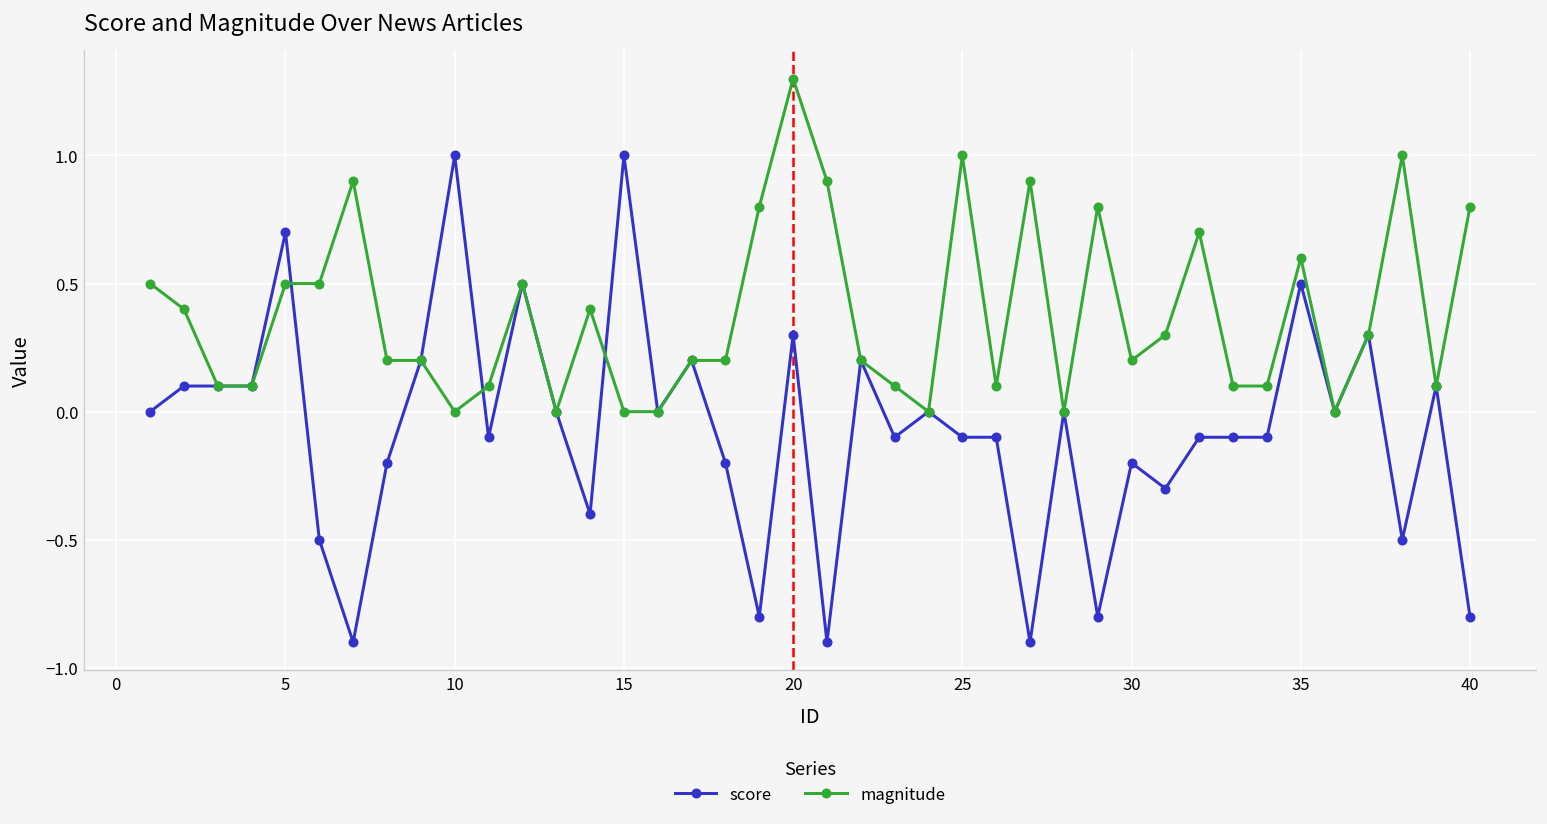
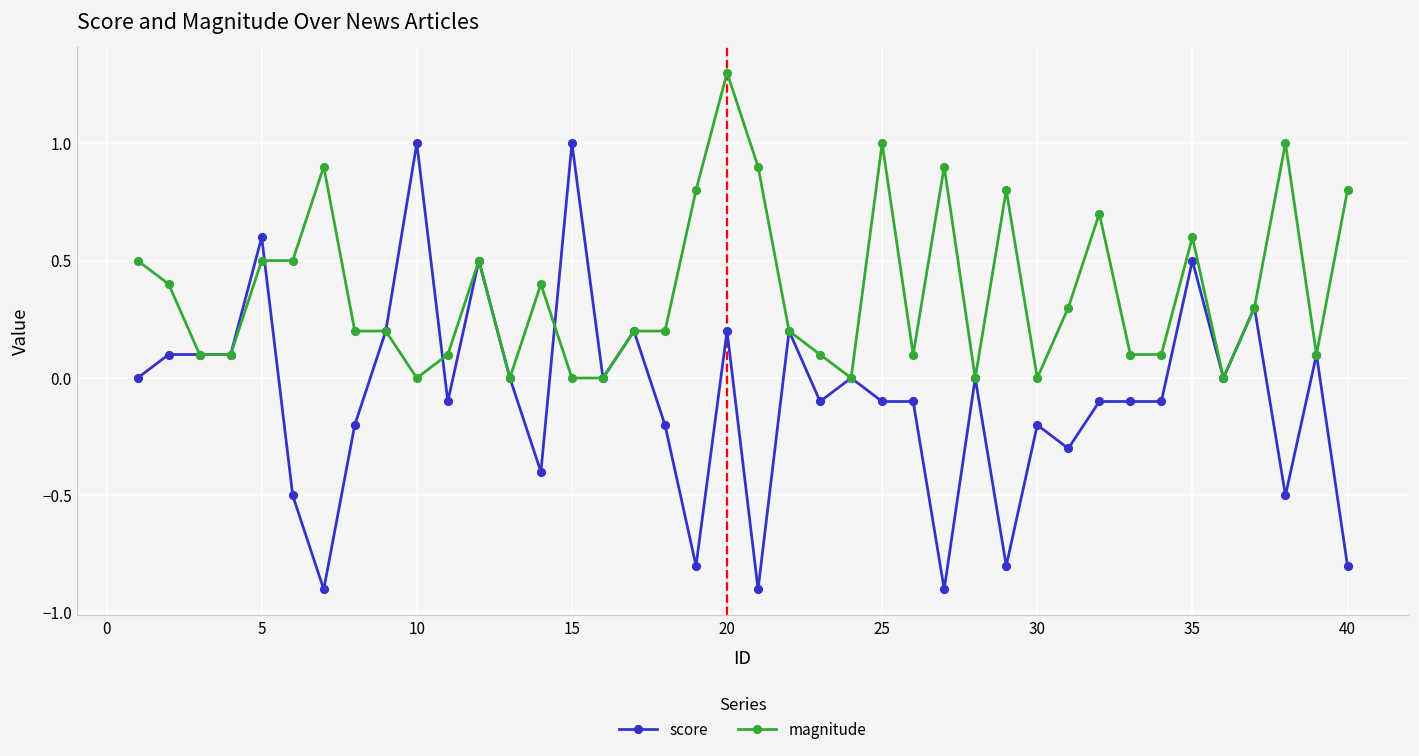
score, 5: 0.7 -> 0.6
score, 20: 0.3 -> 0.2
magnitude, 30: 0.2 -> 0.0
